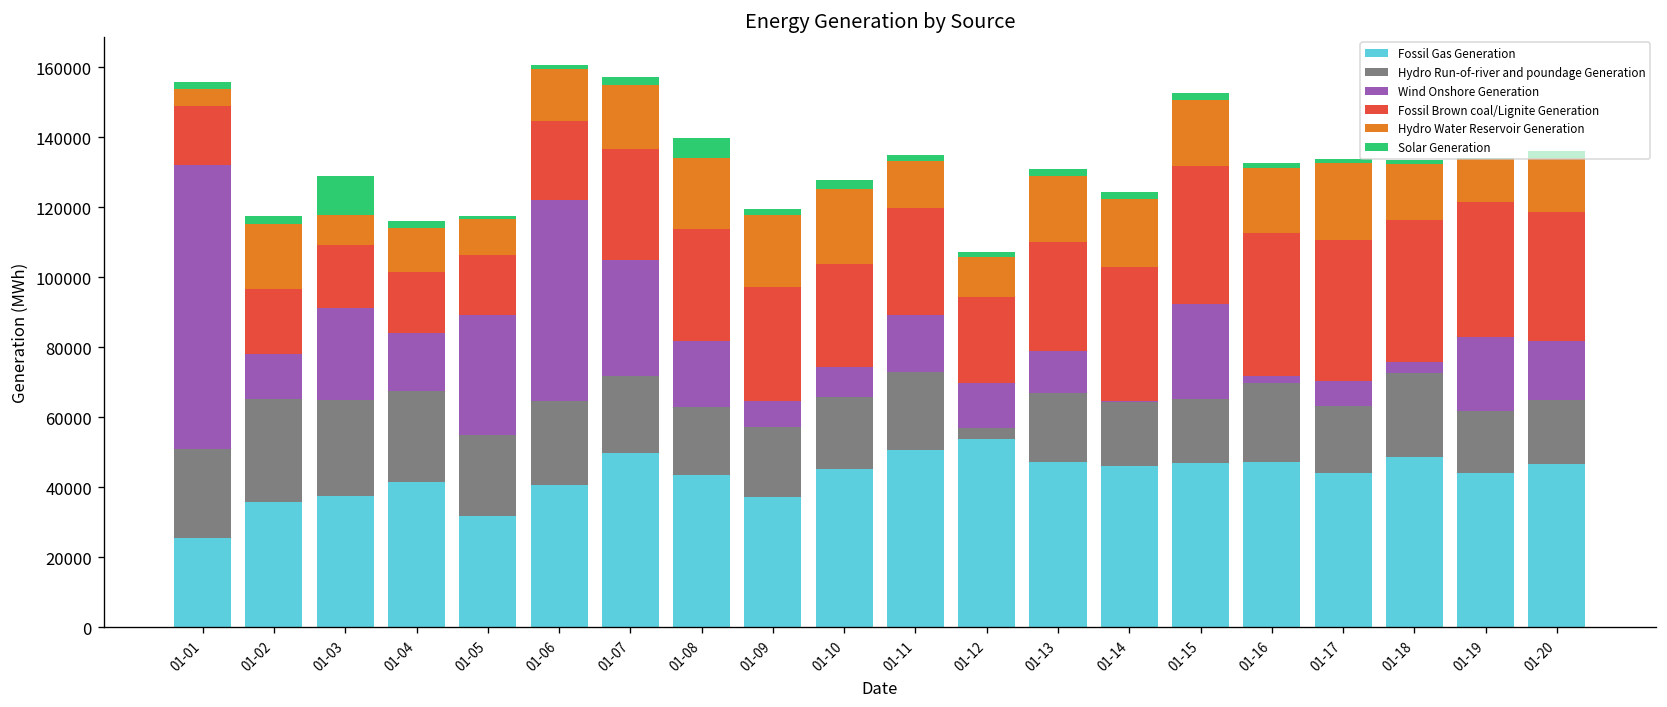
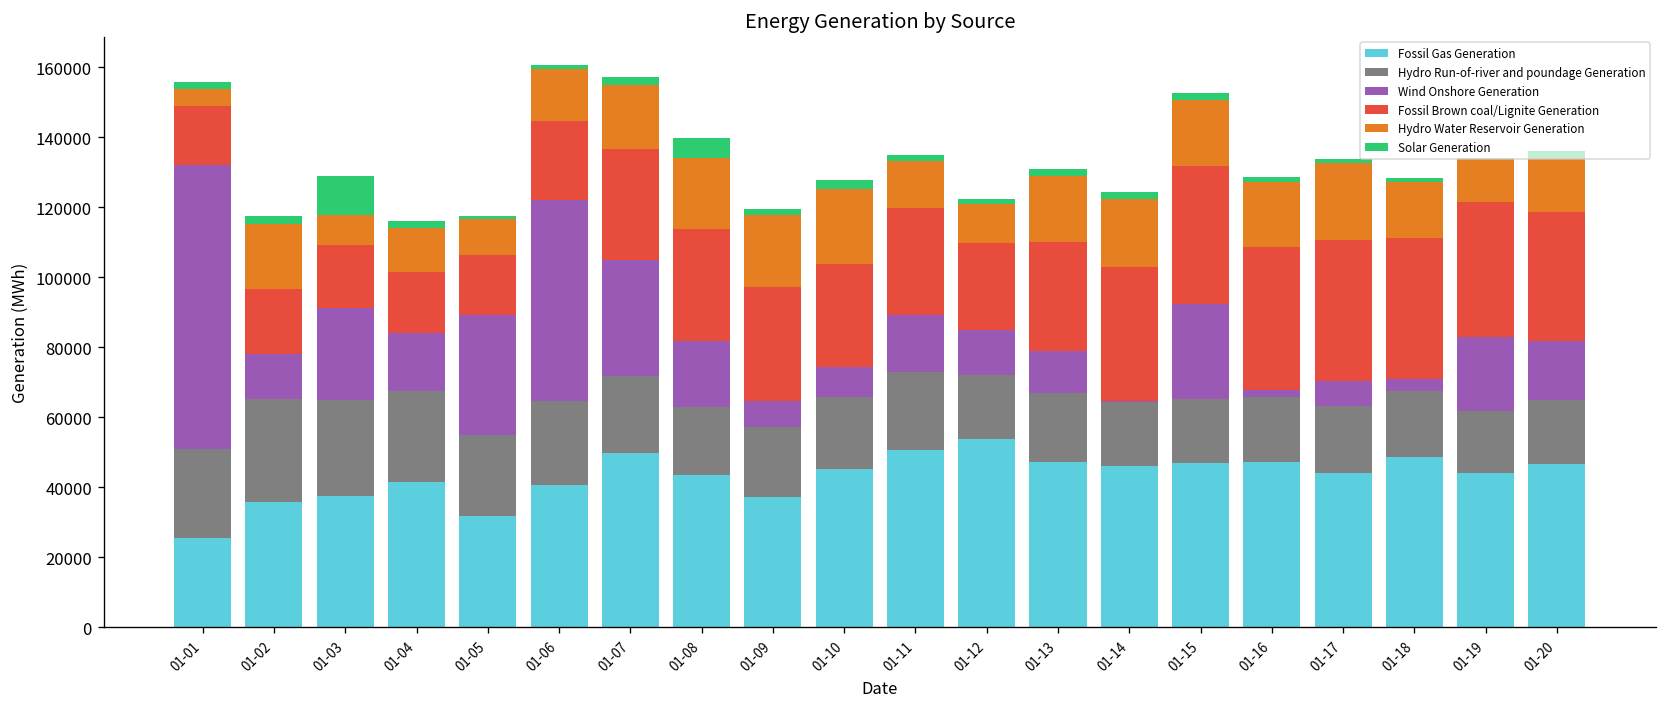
Hydro Run-of-river and poundage Generation, 01-12: 3000 -> 18000
Hydro Run-of-river and poundage Generation, 01-16: 23000 -> 19000
Hydro Run-of-river and poundage Generation, 01-18: 24000 -> 19000
